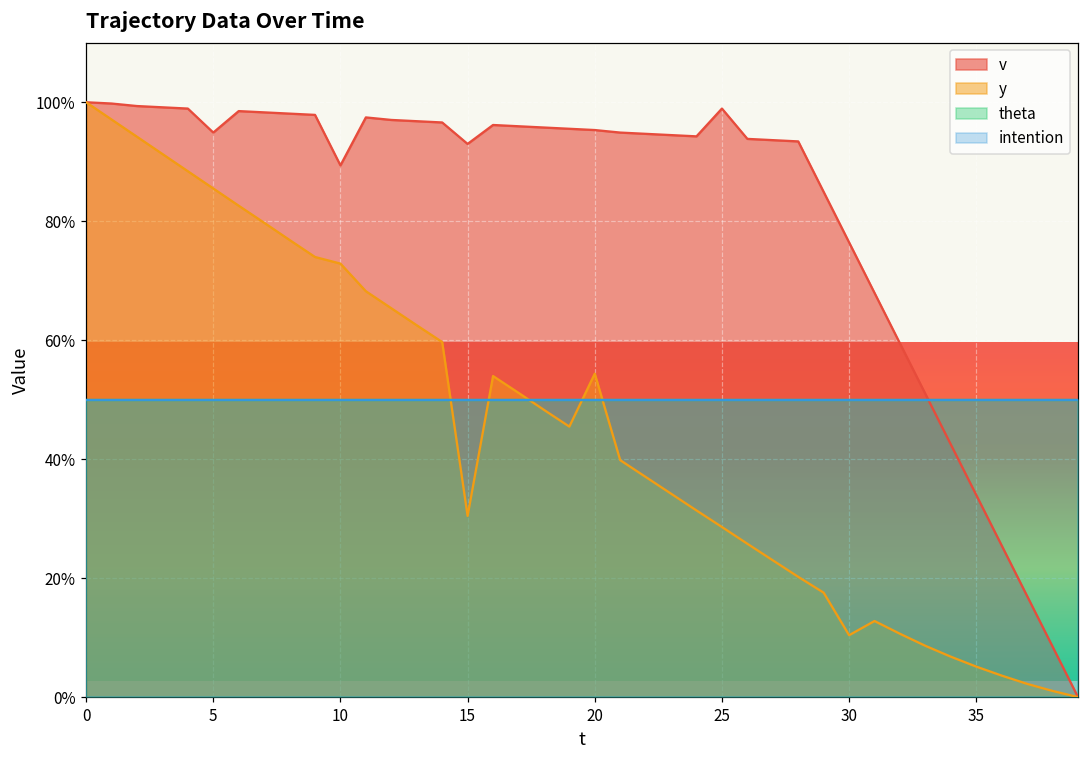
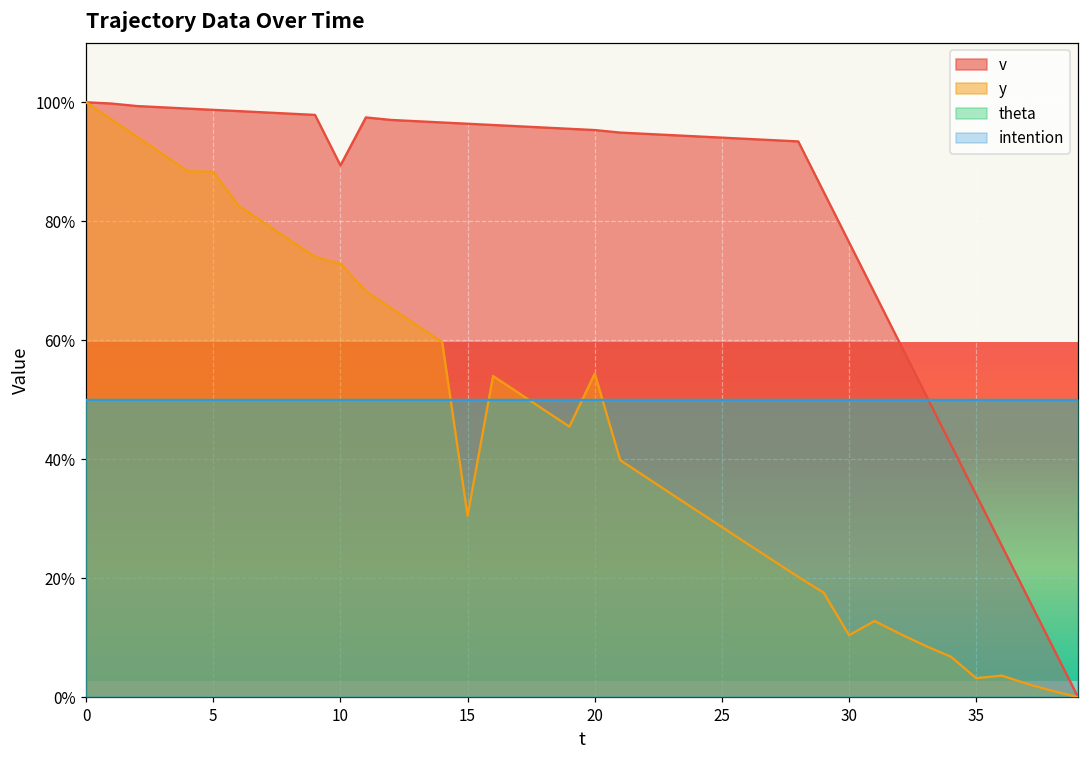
v, 5: 95% -> 99%
y, 5: 86% -> 88%
v, 15: 93% -> 96%
v, 25: 99% -> 94%
y, 35: 5% -> 3%
